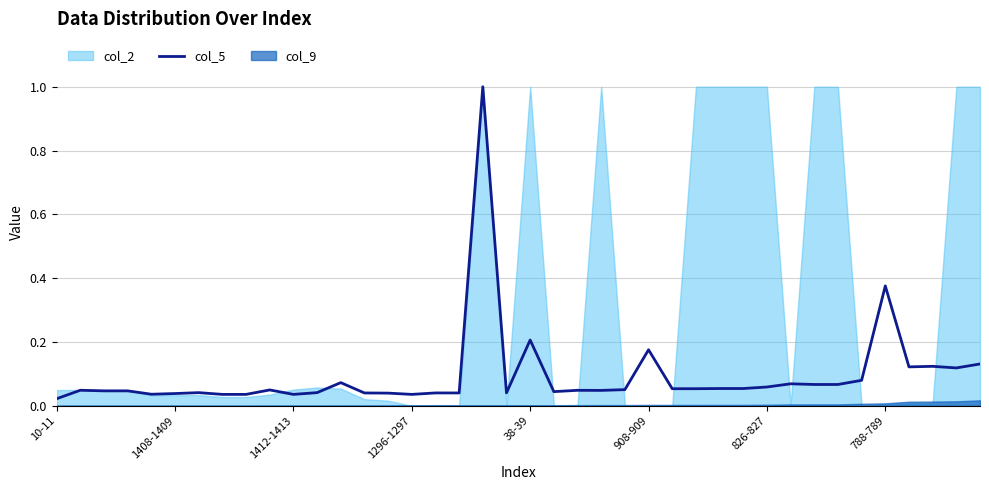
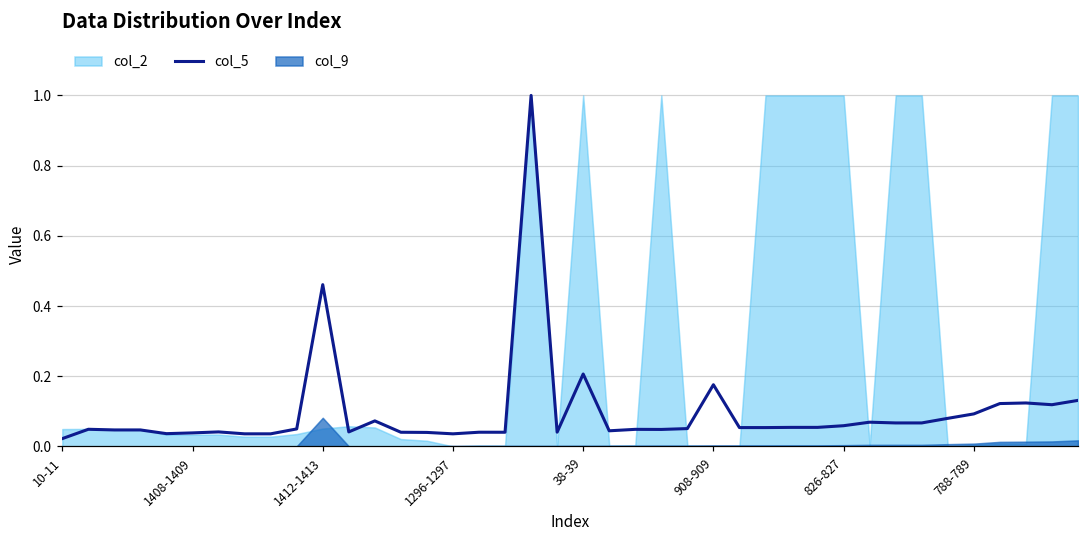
col_5, 1412-1413: 0.04 -> 0.46
col_9, 1412-1413: 0.00 -> 0.08
col_5, 788-789: 0.38 -> 0.09
